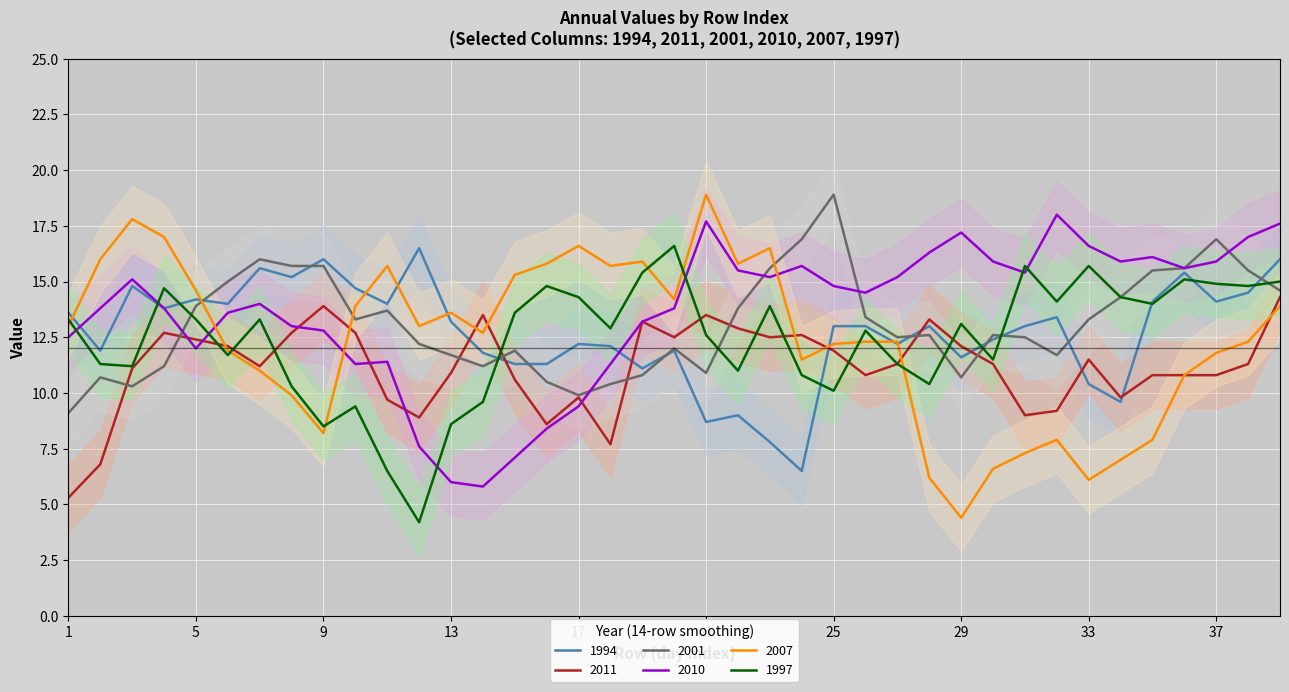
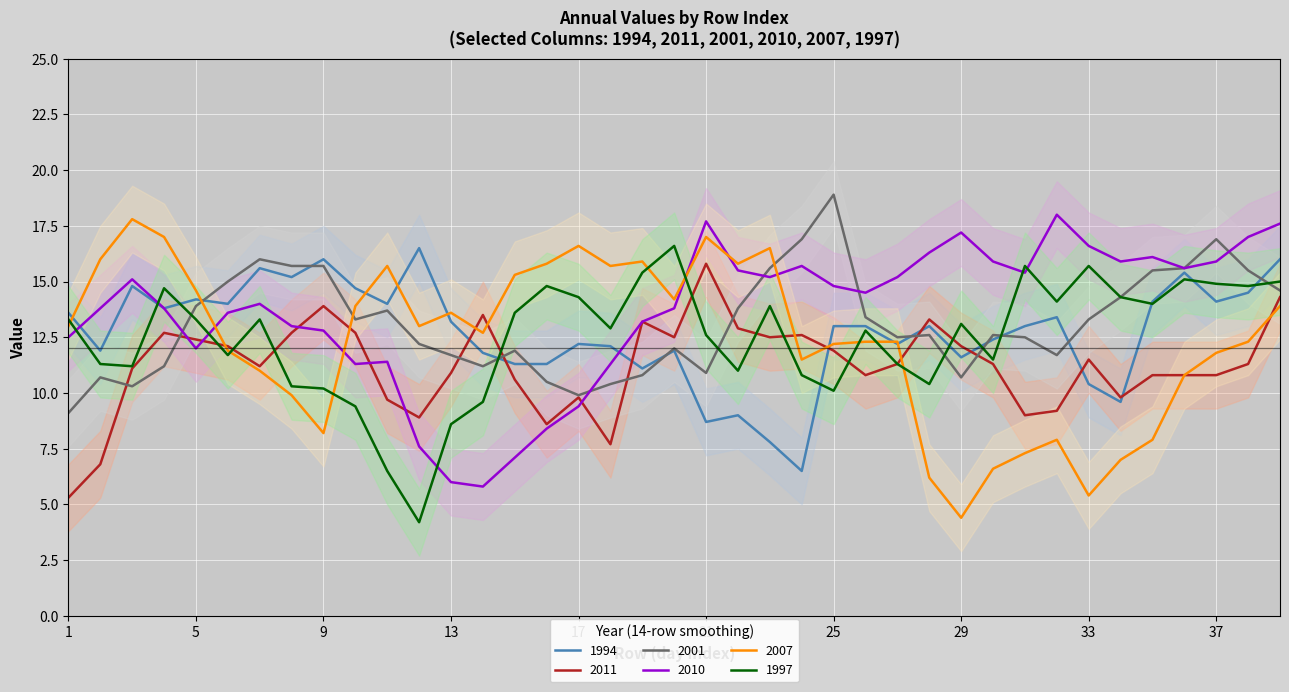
1997, 9: 8.5 -> 10.2
2011, 21: 13.5 -> 15.8
2007, 21: 18.9 -> 17.0
2007, 33: 6.1 -> 5.4
